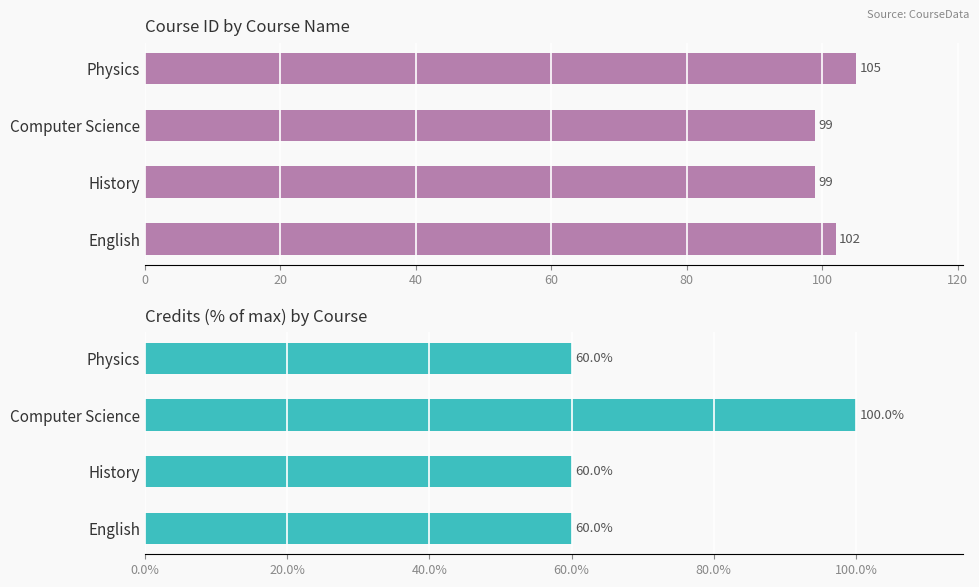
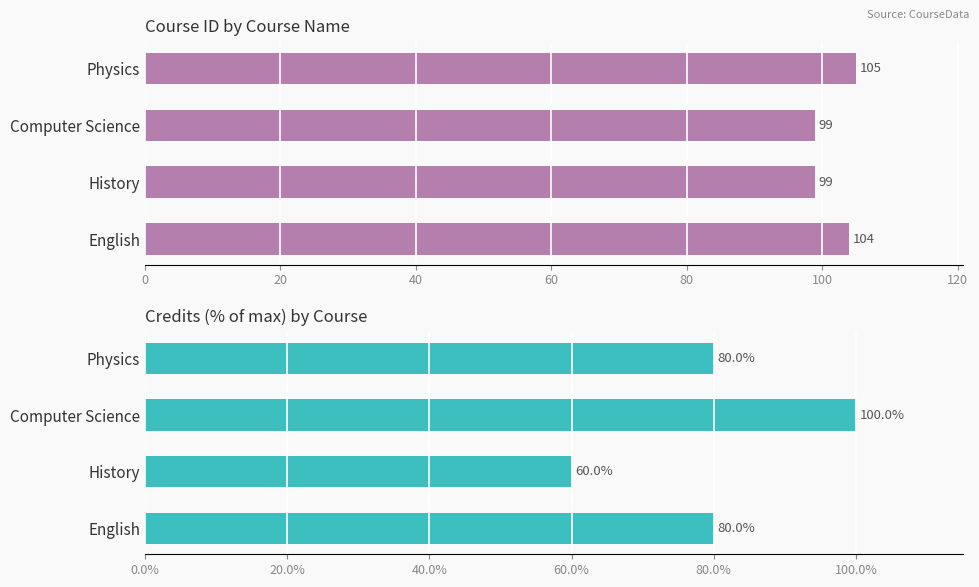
Course ID by Course Name, English: 102 -> 104
Credits (% of max) by Course, Physics: 60.0% -> 80.0%
Credits (% of max) by Course, English: 60.0% -> 80.0%
